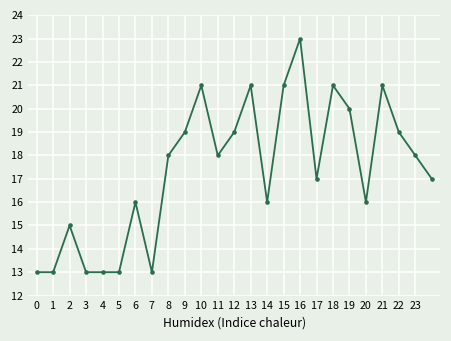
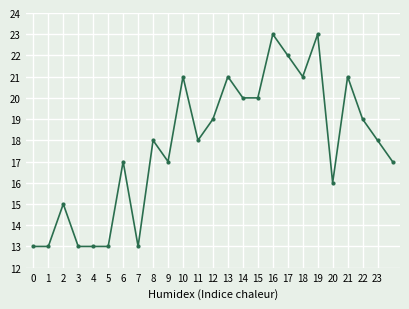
6: 16 -> 17
9: 19 -> 17
14: 16 -> 20
15: 21 -> 20
17: 17 -> 22
19: 20 -> 23
